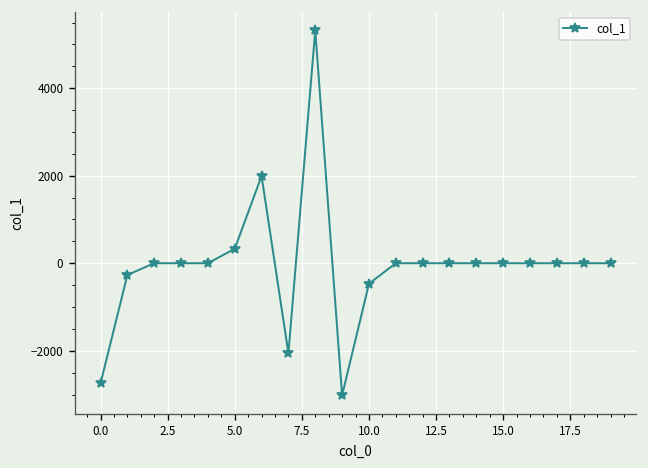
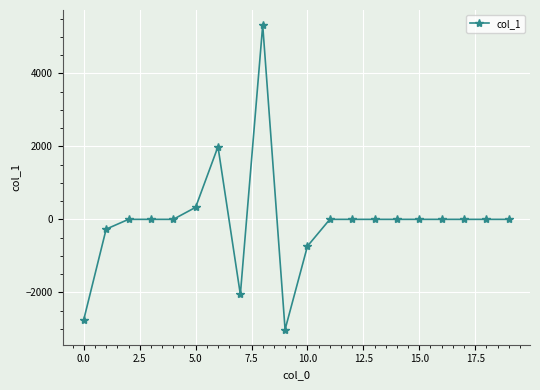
10.0: -500 -> -700
